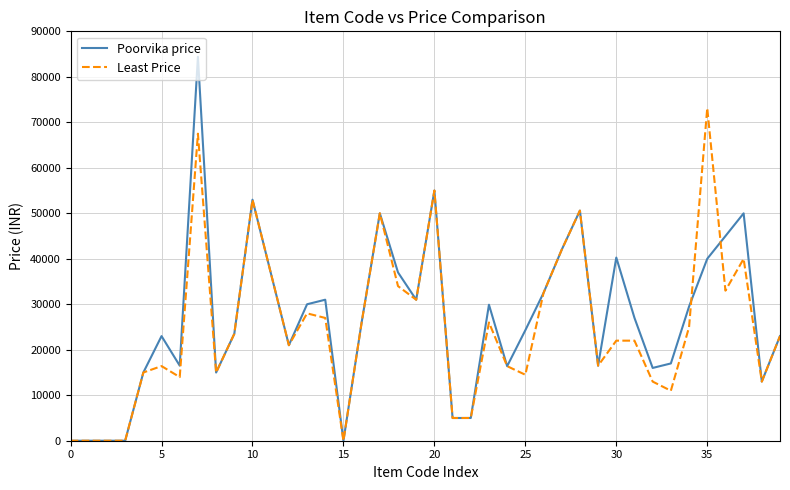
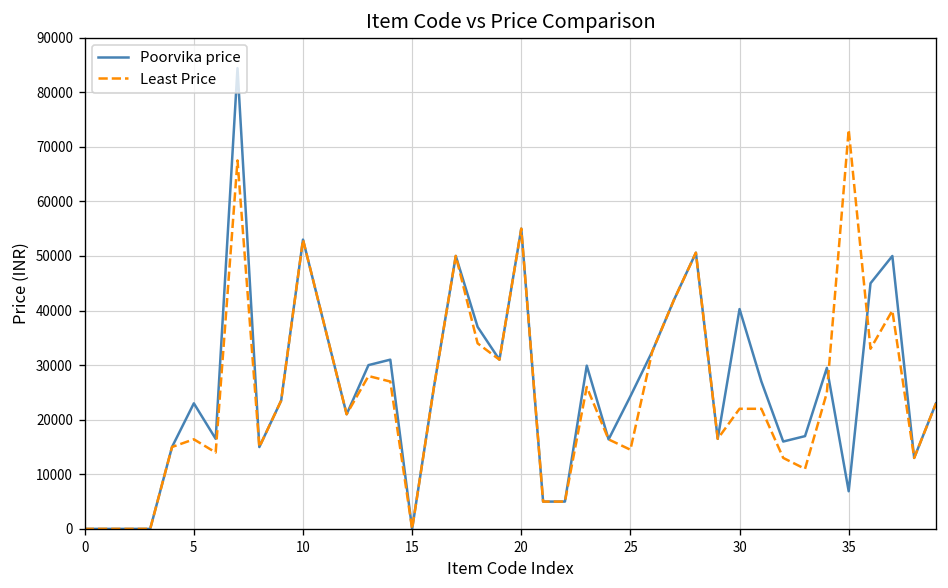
Poorvika price, 35: 40000 -> 7000
